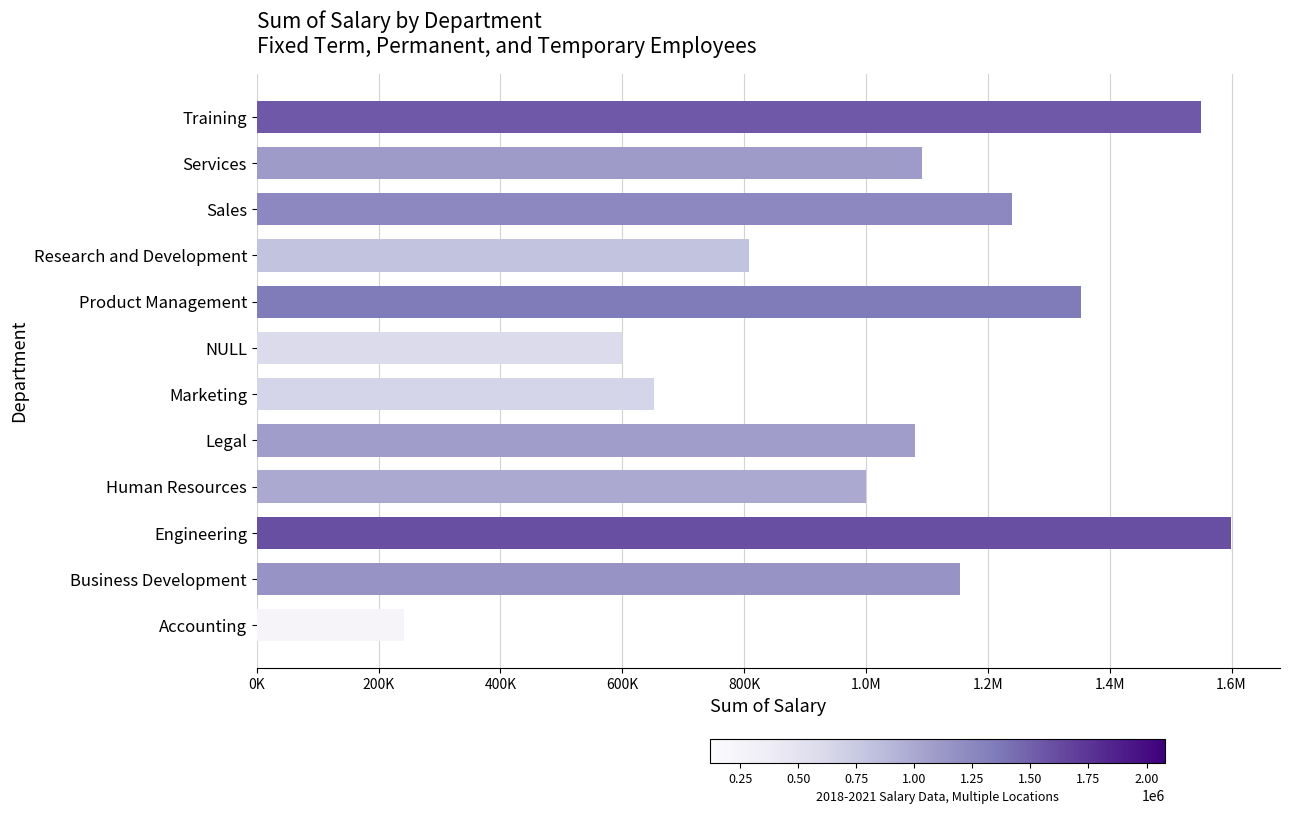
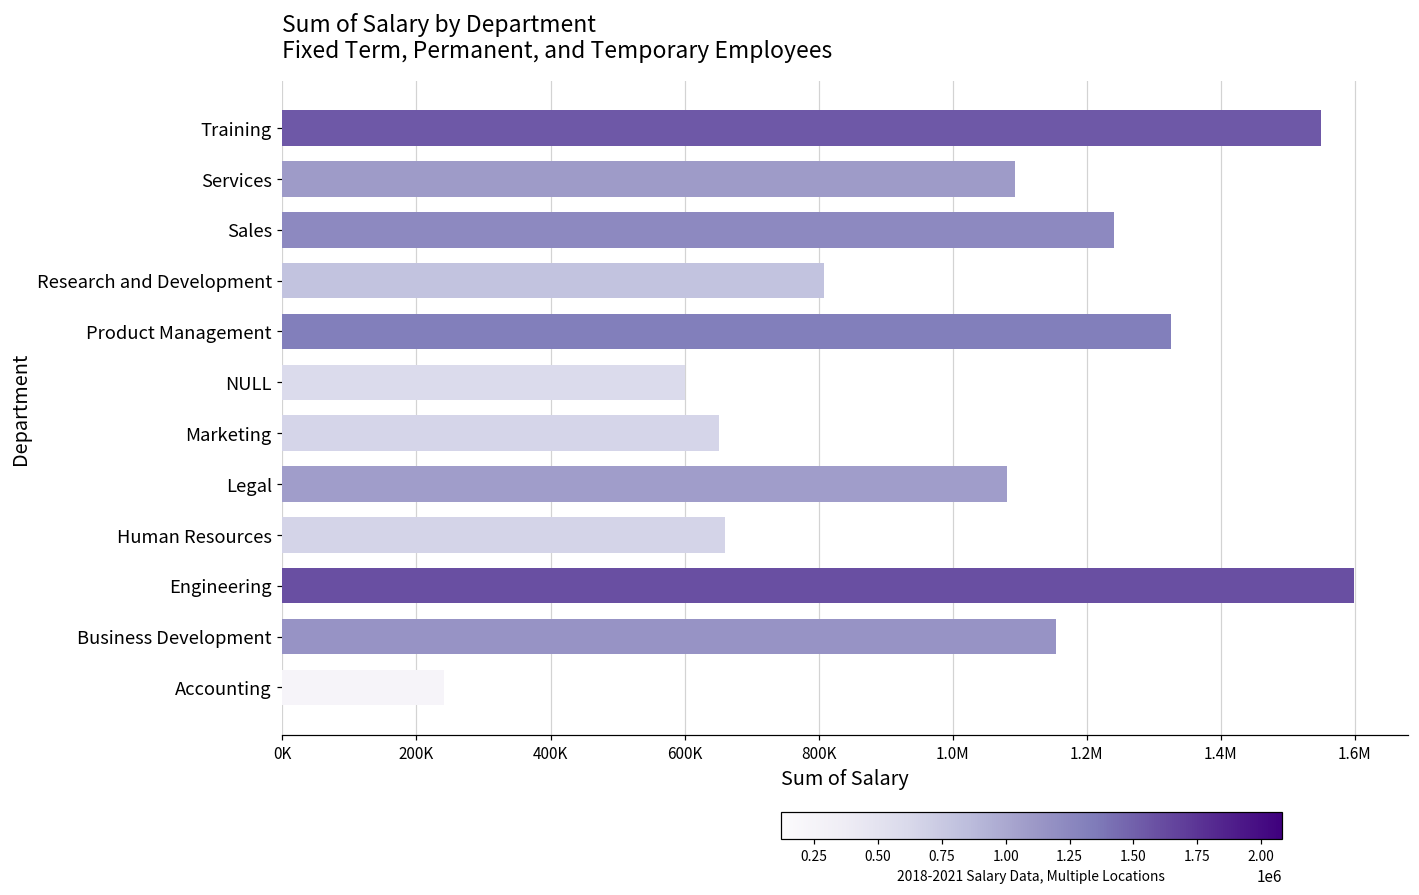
Product Management: 1350000 -> 1330000
Human Resources: 1000000 -> 660000
